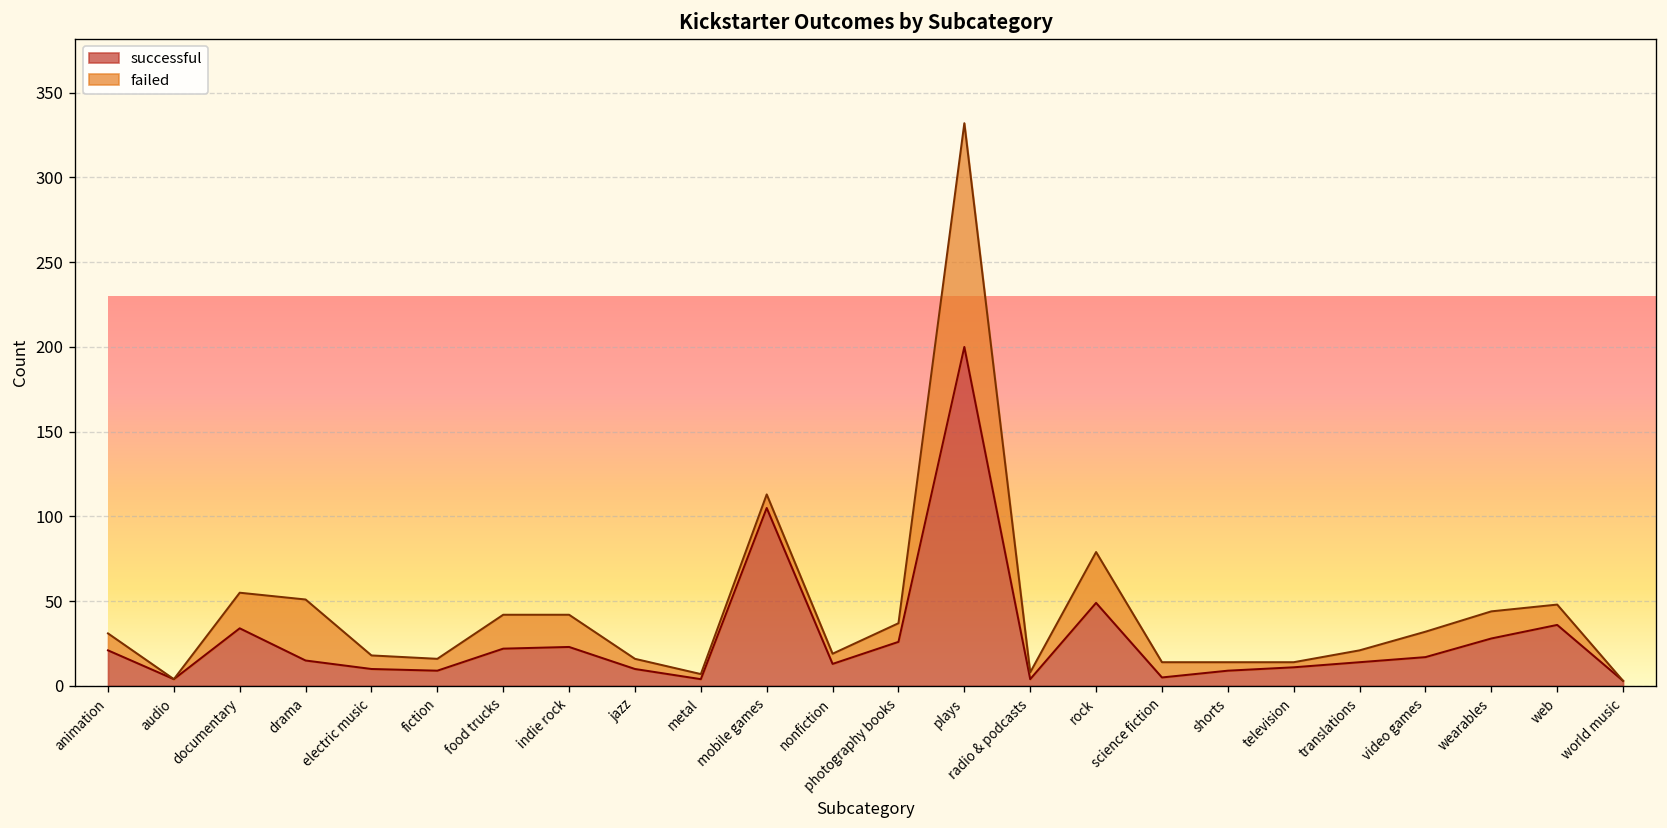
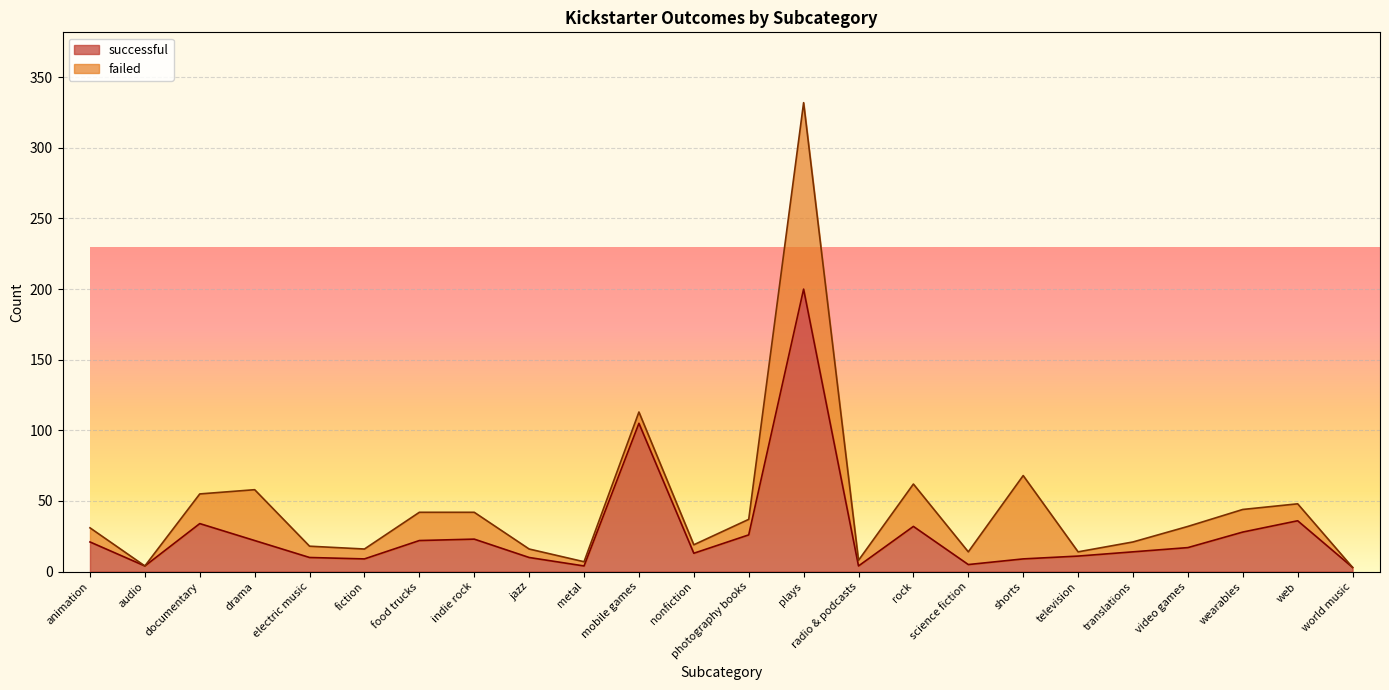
successful, drama: 15 -> 22
successful, rock: 49 -> 32
failed, shorts: 5 -> 59
